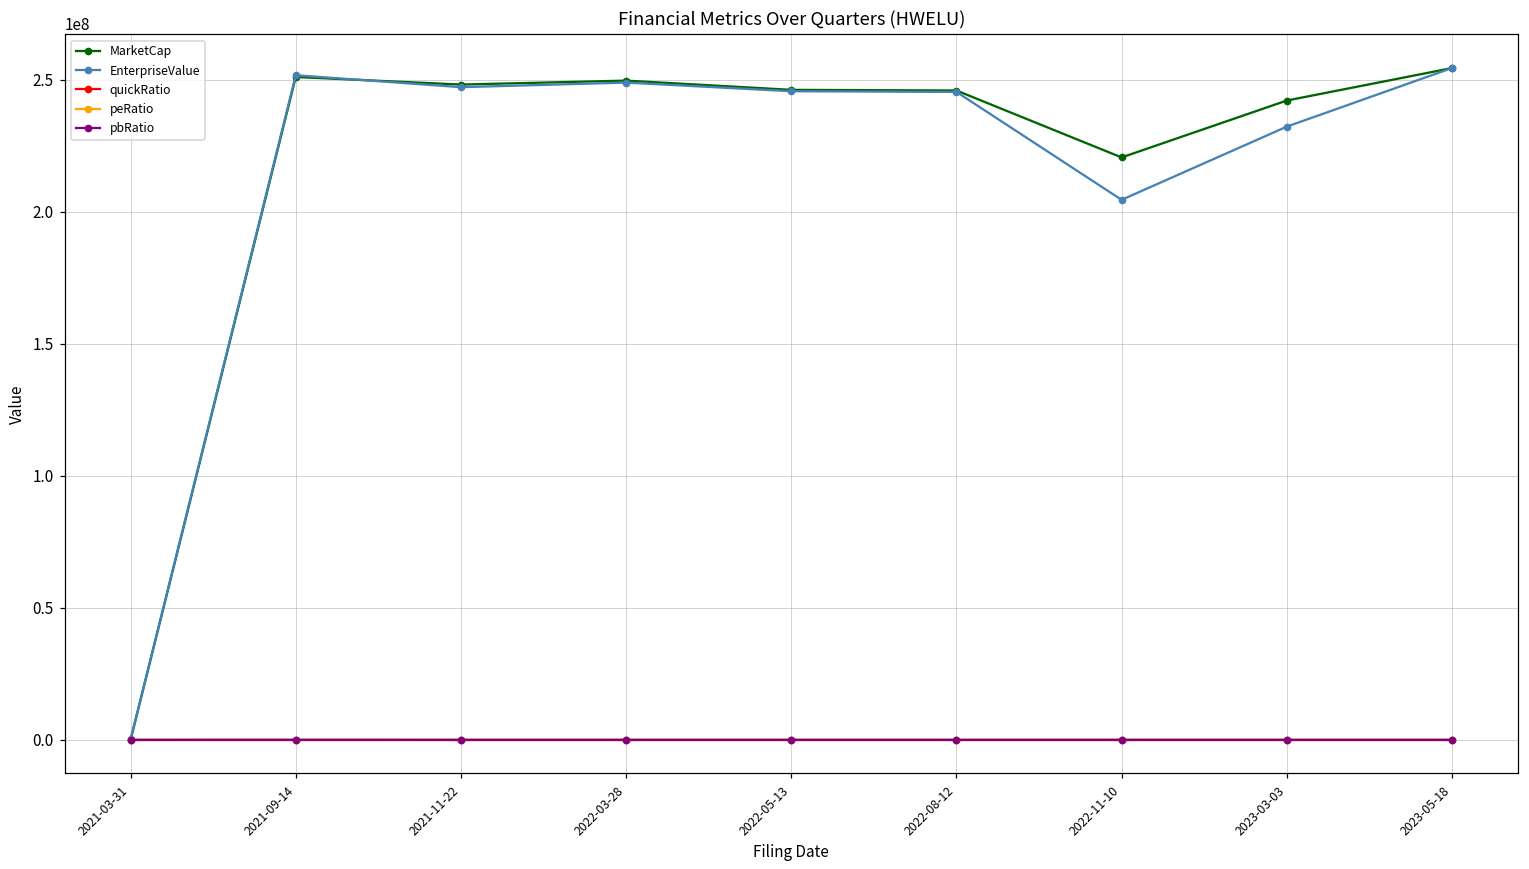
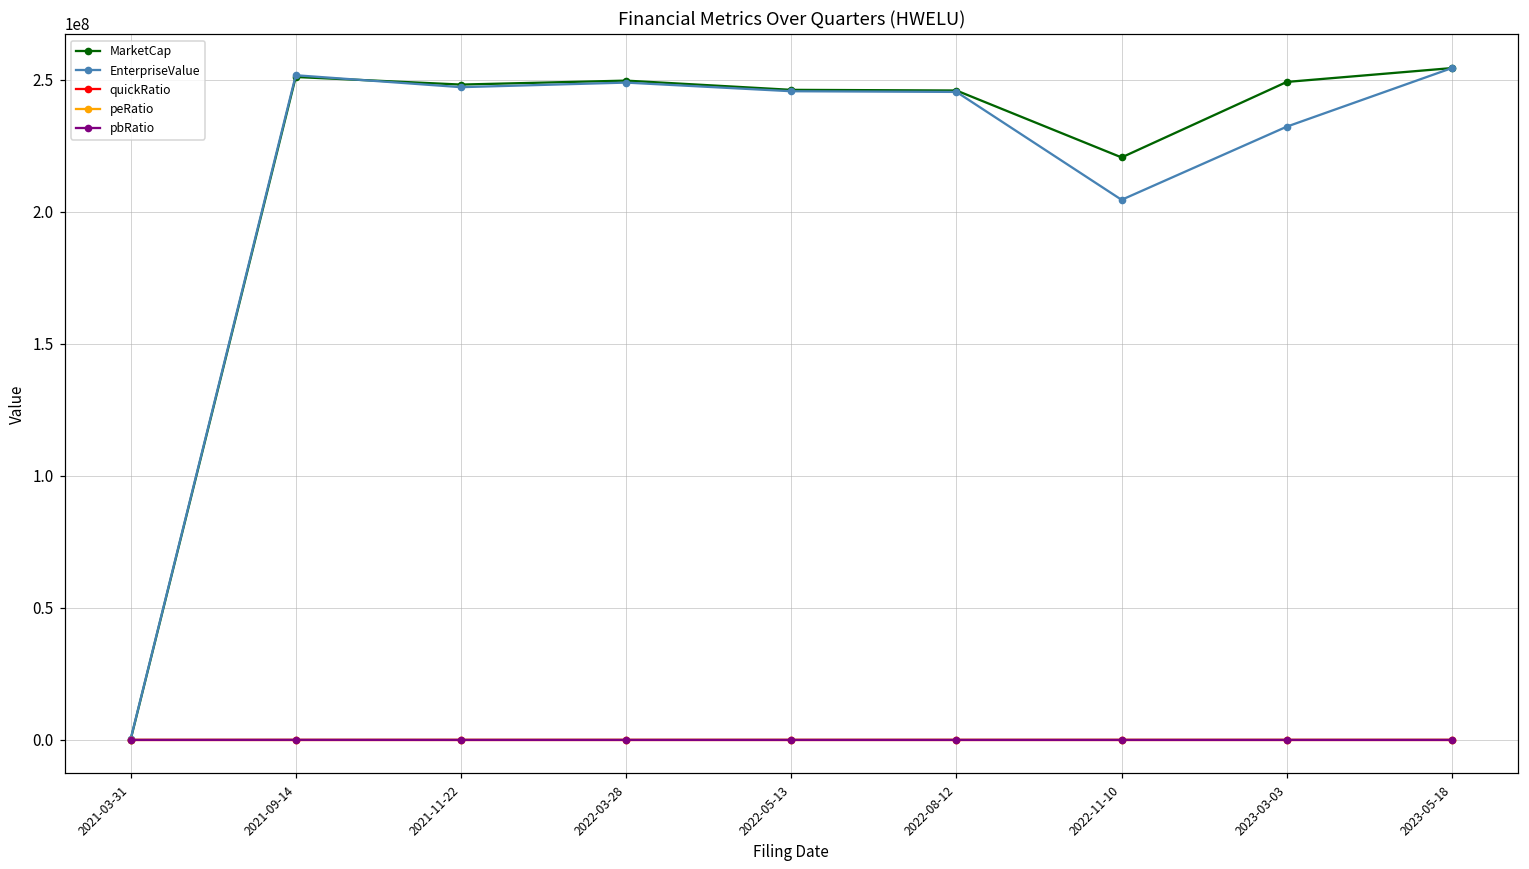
MarketCap, 2023-03-03: 242000000 -> 249000000
